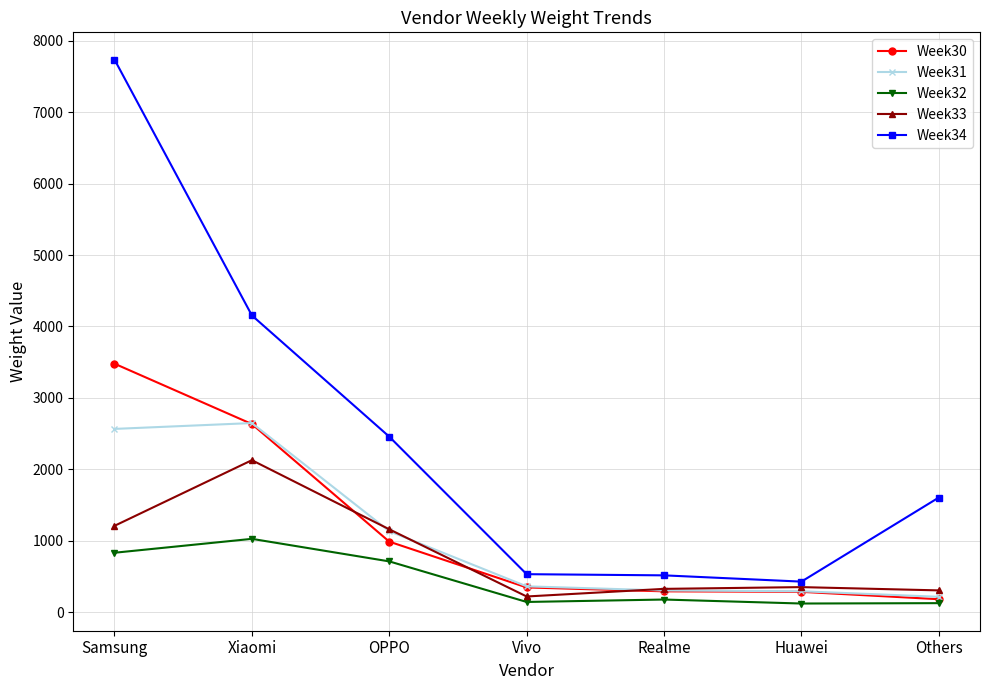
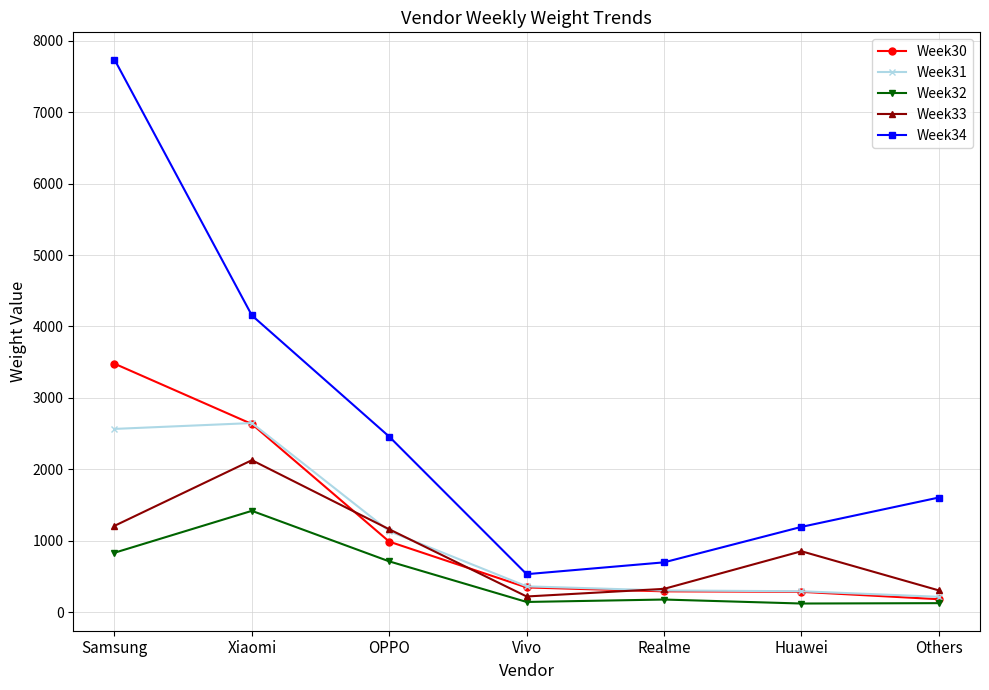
Week32, Xiaomi: 1000 -> 1400
Week34, Realme: 500 -> 700
Week33, Huawei: 400 -> 900
Week34, Huawei: 400 -> 1200
